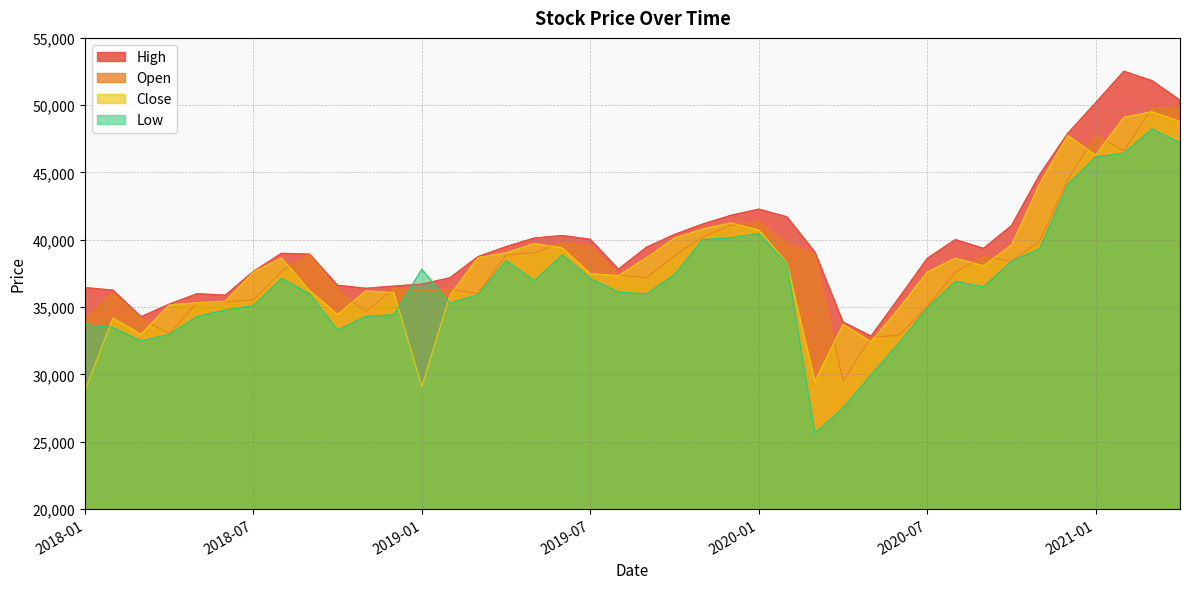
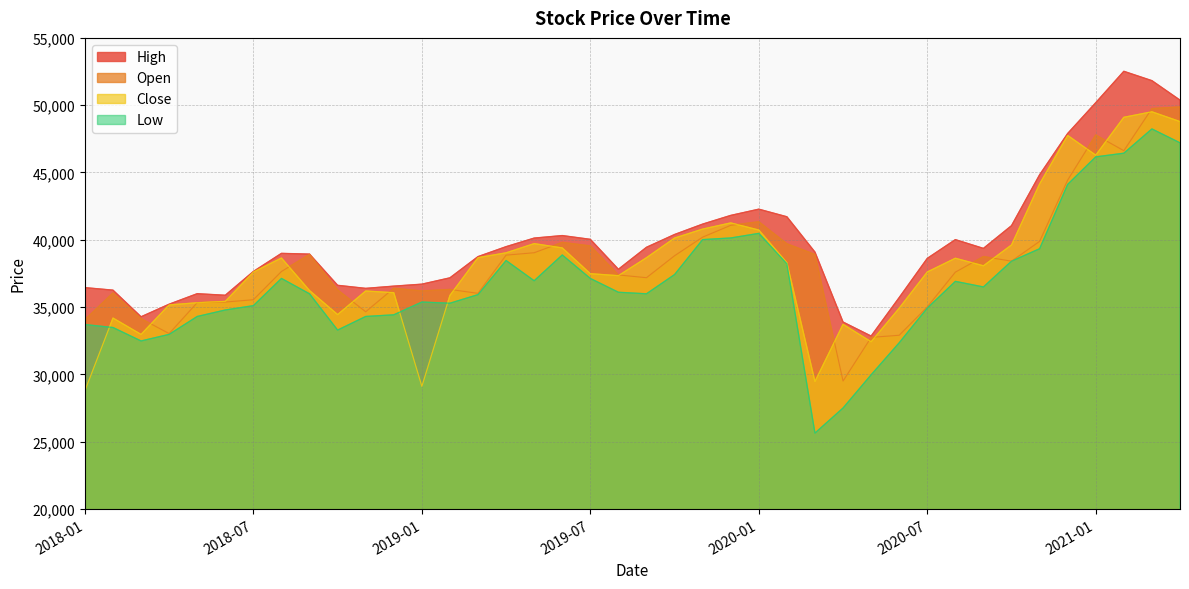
Low, 2019-01: 37,800 -> 35,400
